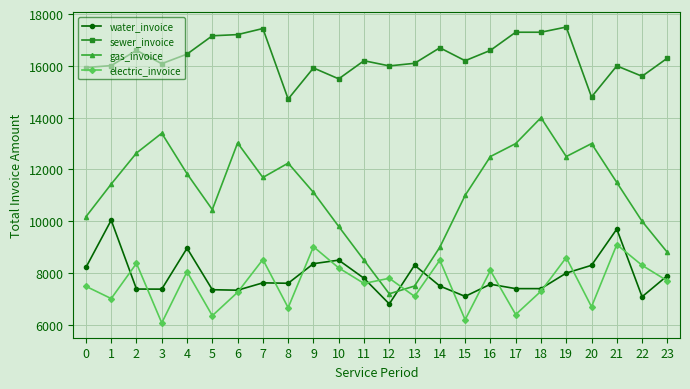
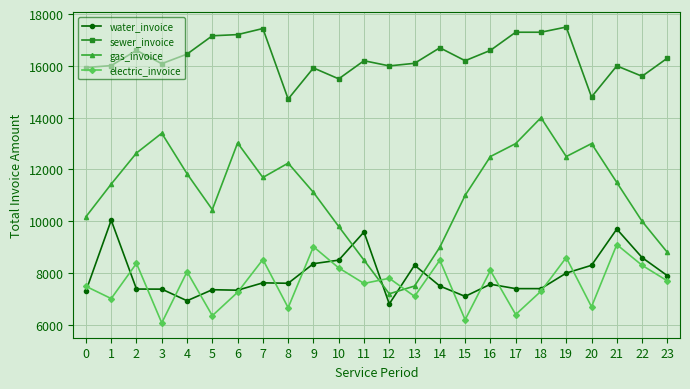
water_invoice, 0: 8200 -> 7300
water_invoice, 4: 9000 -> 6900
water_invoice, 11: 7800 -> 9600
water_invoice, 22: 7100 -> 8600
